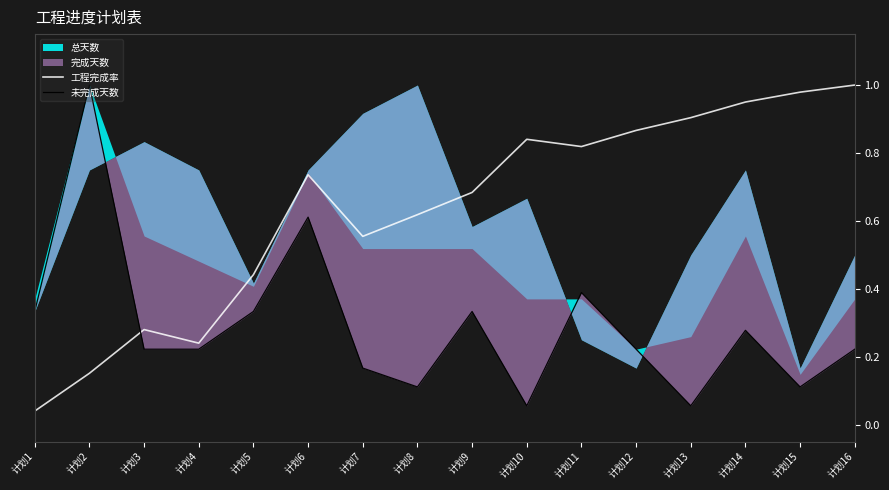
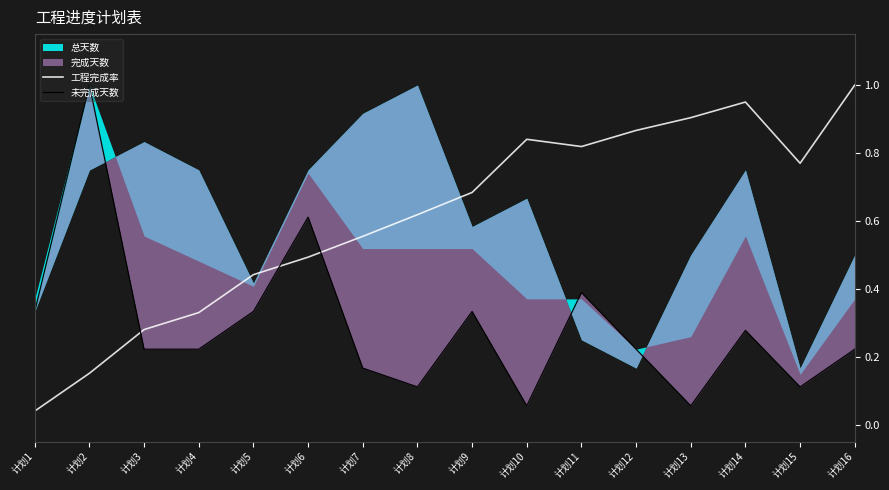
工程完成率, 计划4: 0.24 -> 0.33
工程完成率, 计划6: 0.74 -> 0.49
工程完成率, 计划15: 0.98 -> 0.77
